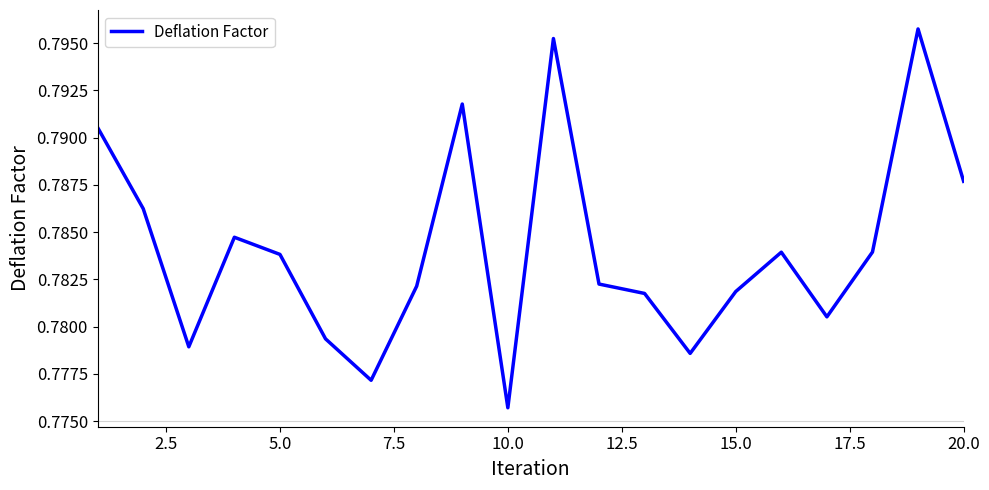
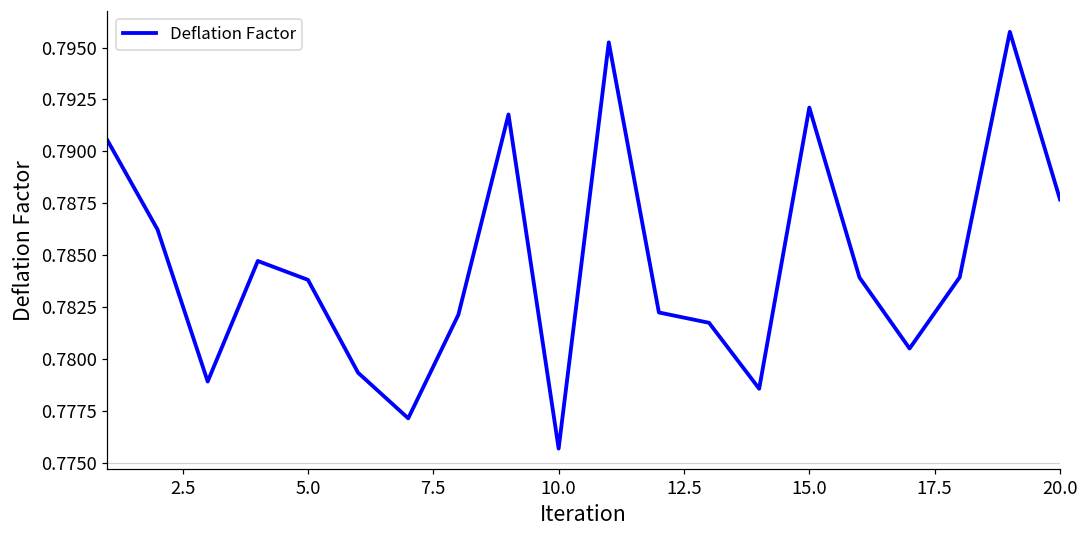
15.0: 0.7819 -> 0.7921
